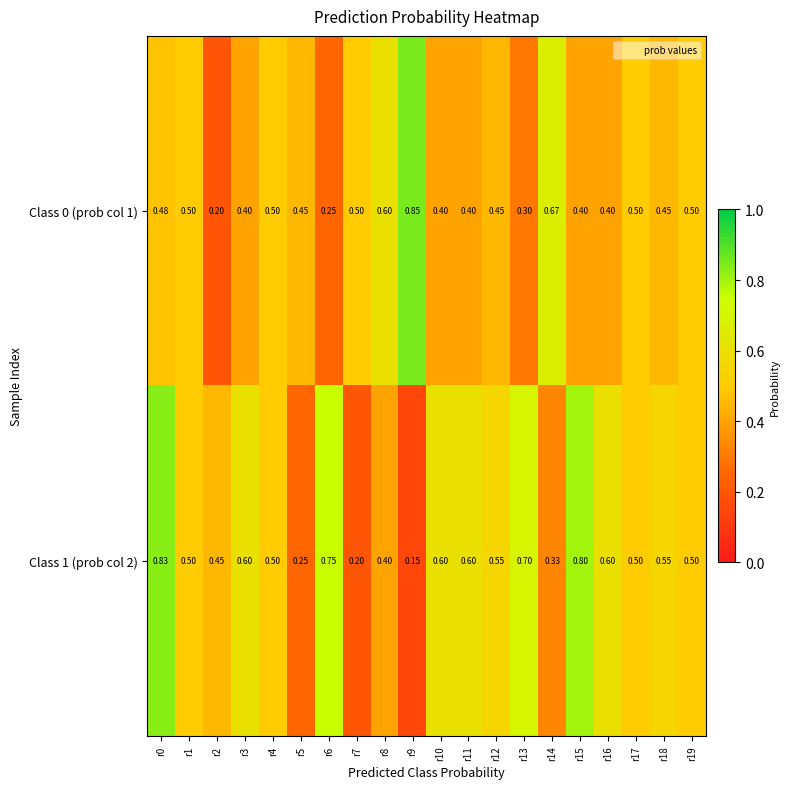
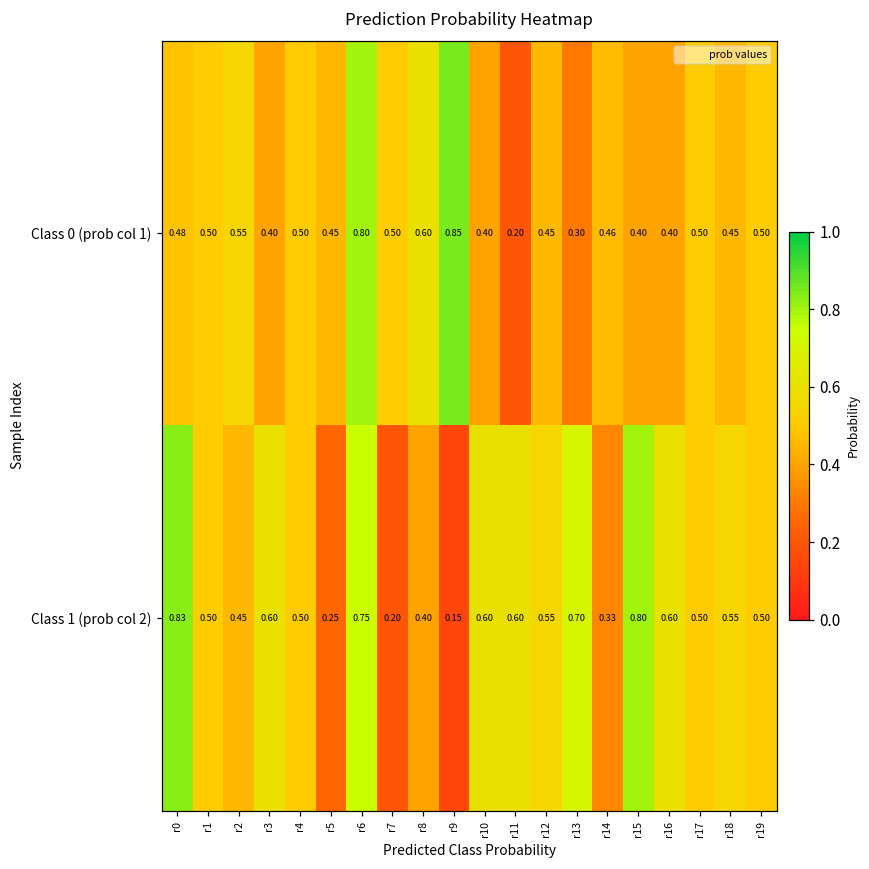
Class 0 (prob col 1), r2: 0.20 -> 0.55
Class 0 (prob col 1), r6: 0.25 -> 0.80
Class 0 (prob col 1), r11: 0.40 -> 0.20
Class 0 (prob col 1), r14: 0.67 -> 0.46
